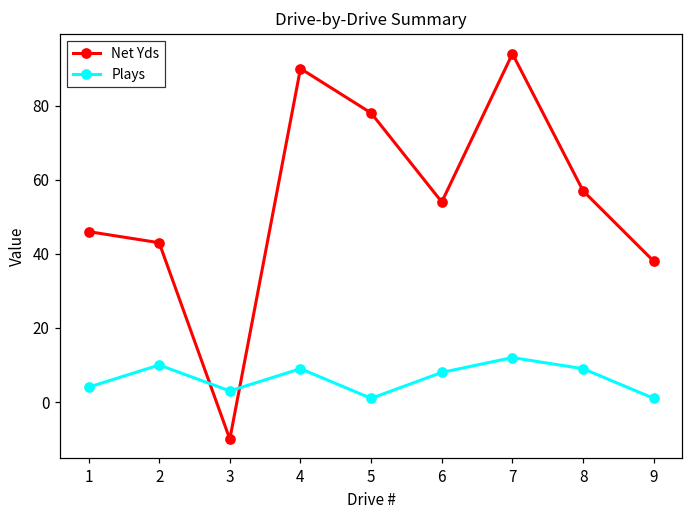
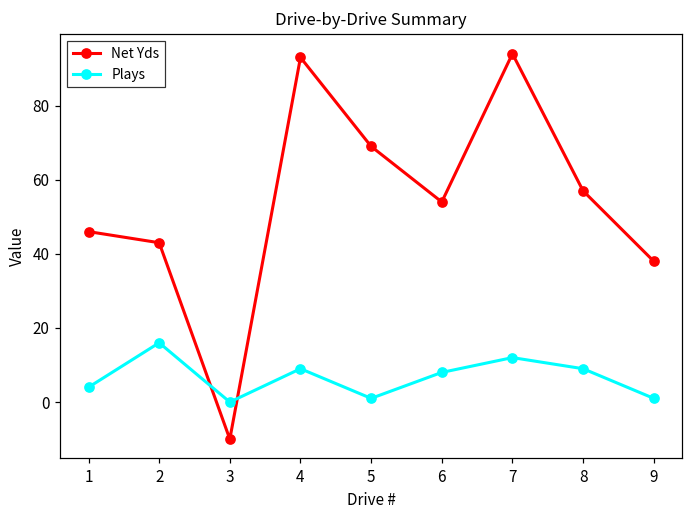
Plays, 2: 10 -> 16
Plays, 3: 3 -> 0
Net Yds, 4: 90 -> 93
Net Yds, 5: 78 -> 69
